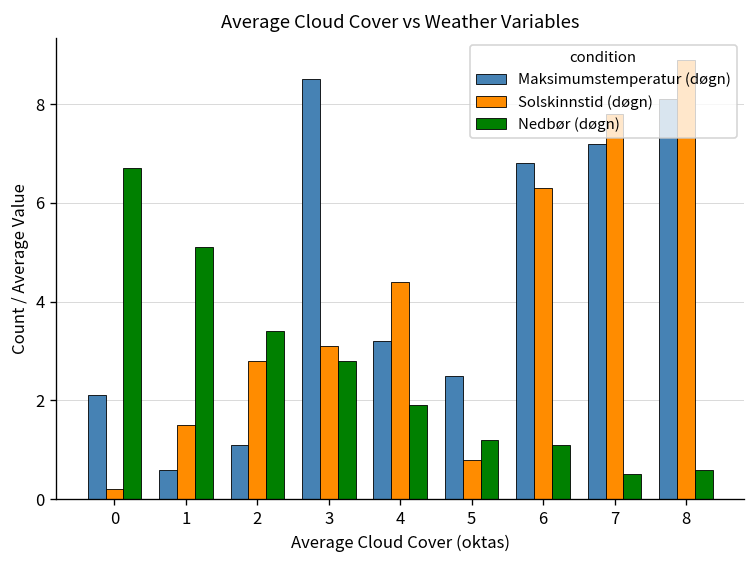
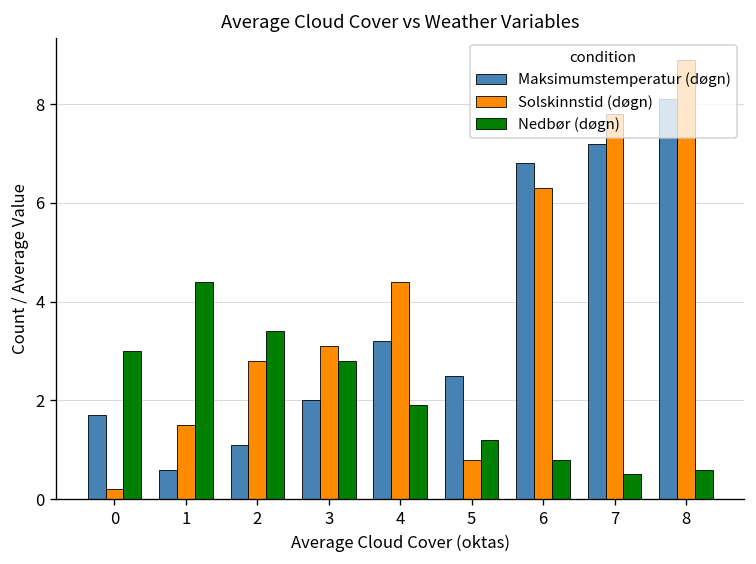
Maksimumstemperatur (døgn), 0: 2.1 -> 1.7
Nedbør (døgn), 0: 6.7 -> 3.0
Nedbør (døgn), 1: 5.1 -> 4.4
Maksimumstemperatur (døgn), 3: 8.5 -> 2.0
Nedbør (døgn), 6: 1.1 -> 0.8
